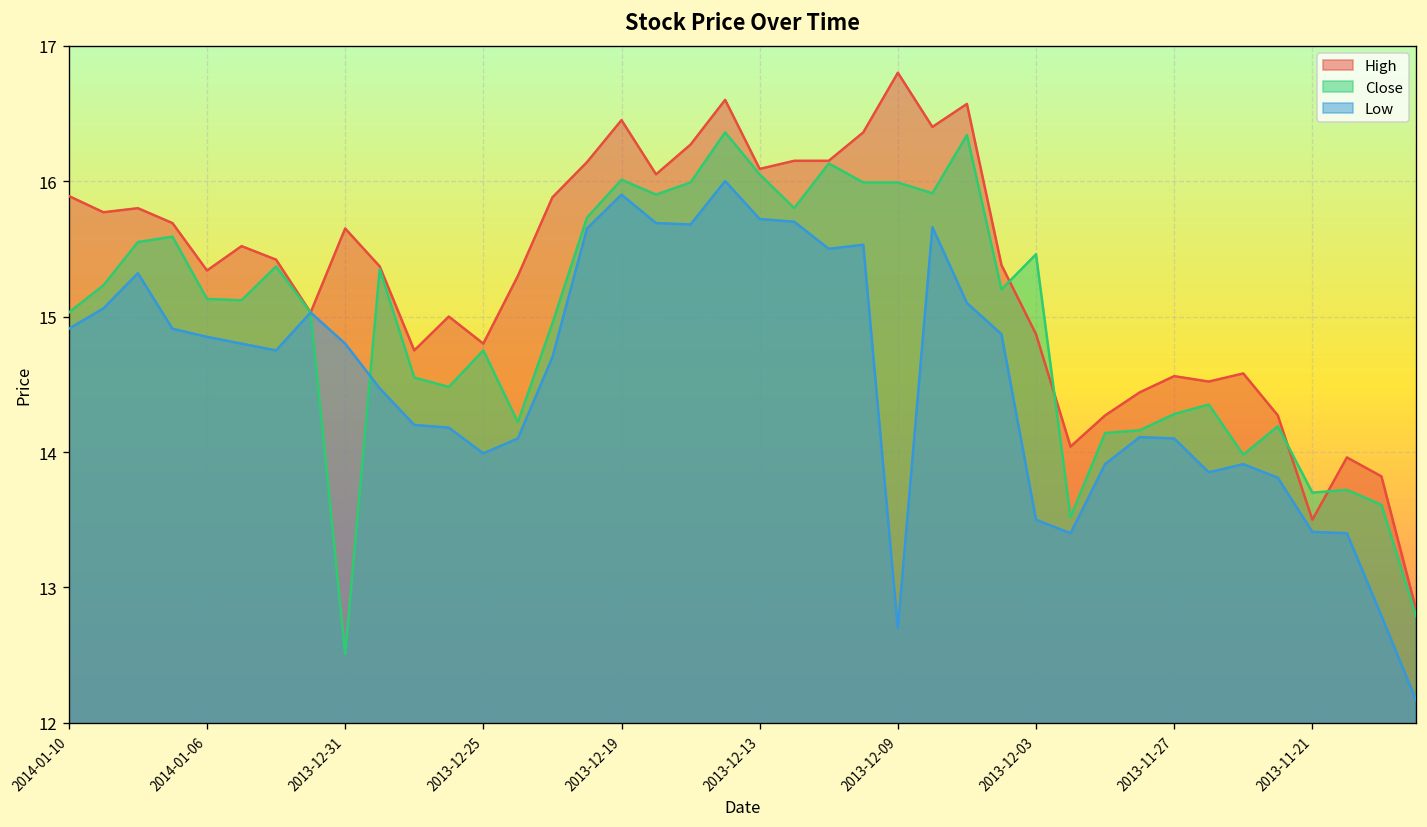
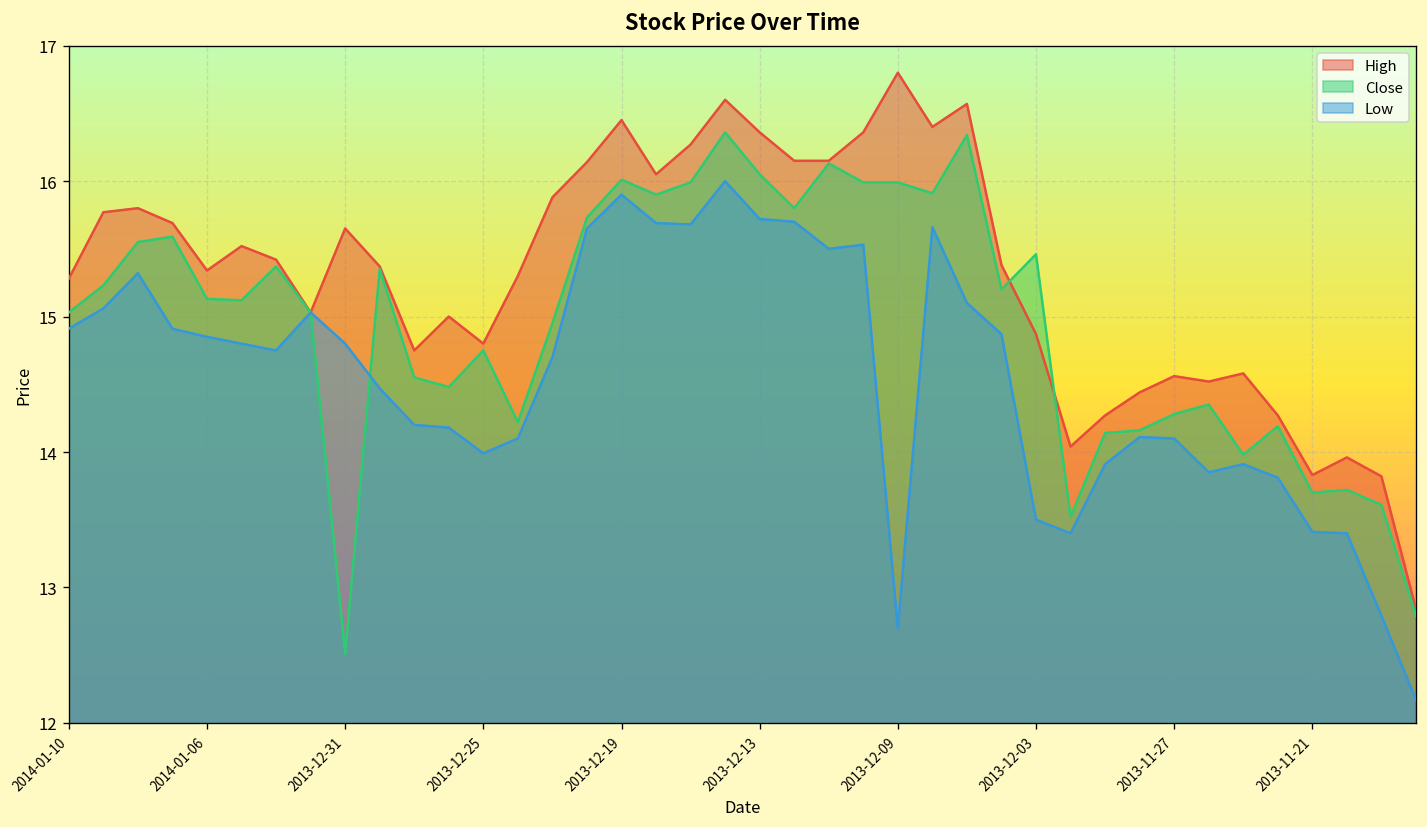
High, 2014-01-10: 15.89 -> 15.28
High, 2013-12-13: 16.09 -> 16.36
High, 2013-11-21: 13.50 -> 13.83
